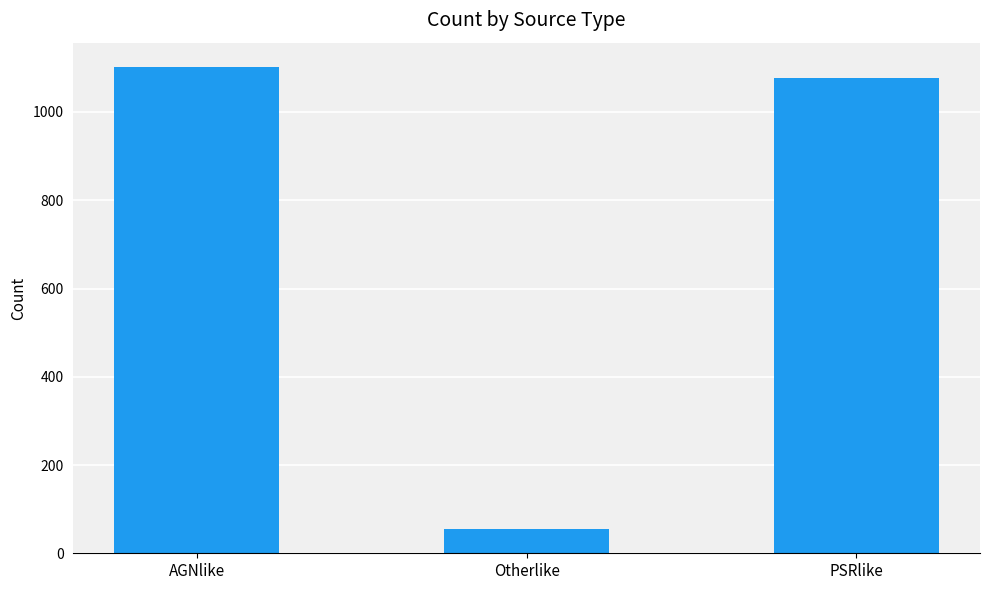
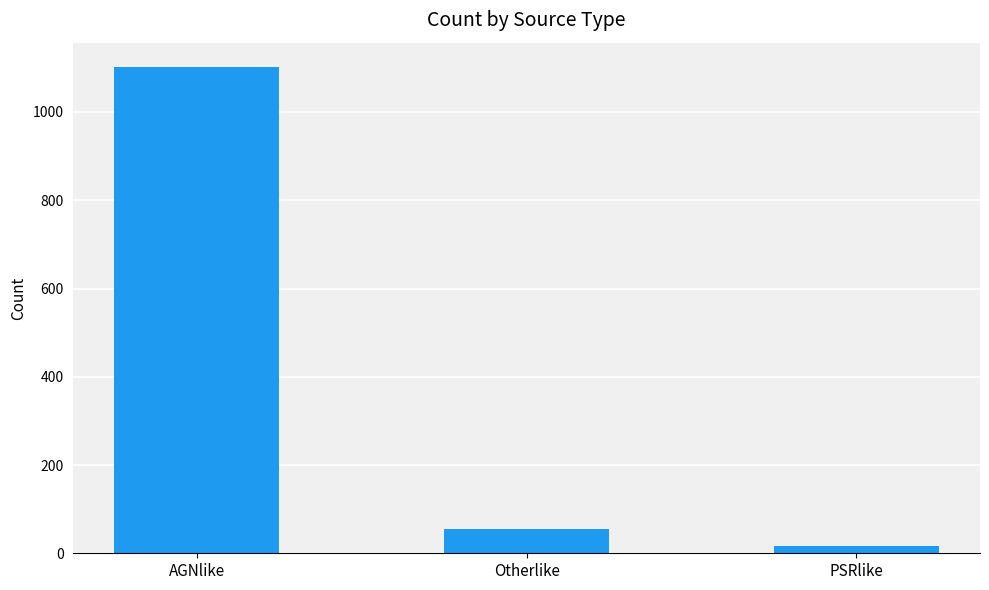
PSRlike: 1080 -> 20
